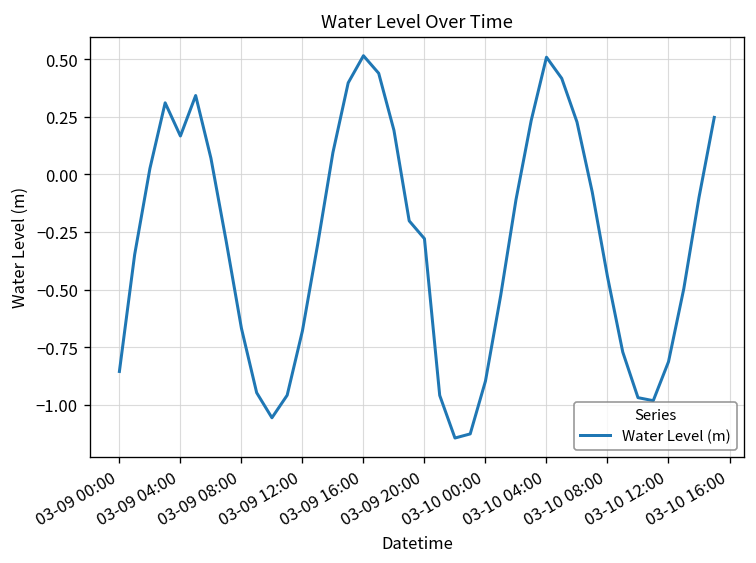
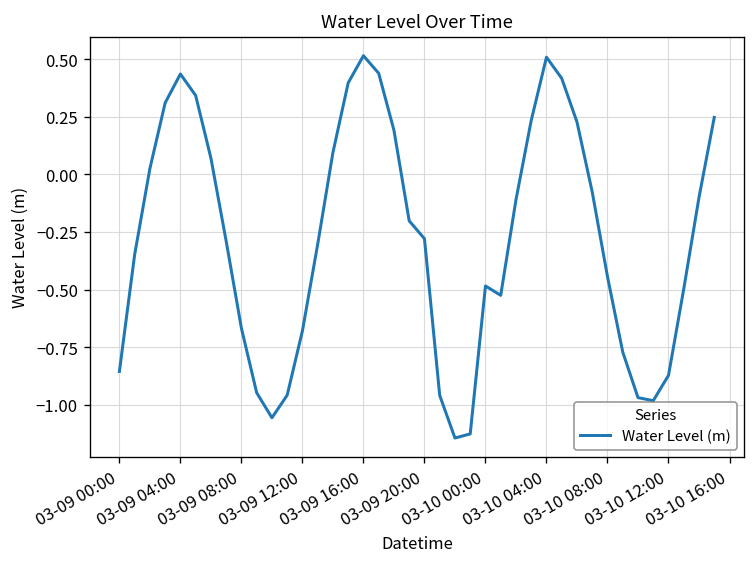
03-09 04:00: 0.17 -> 0.44
03-10 00:00: -0.90 -> -0.48
03-10 12:00: -0.81 -> -0.87
